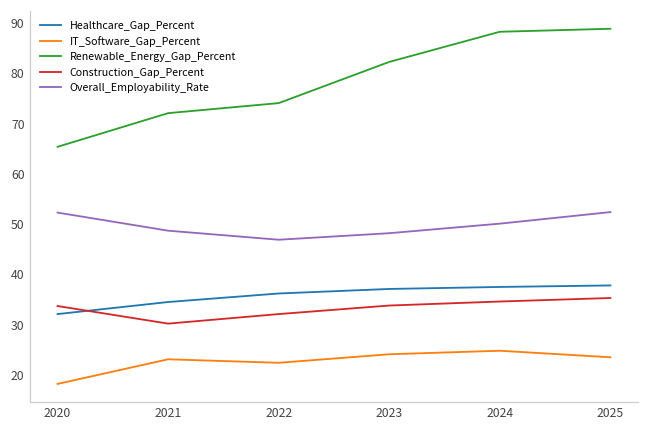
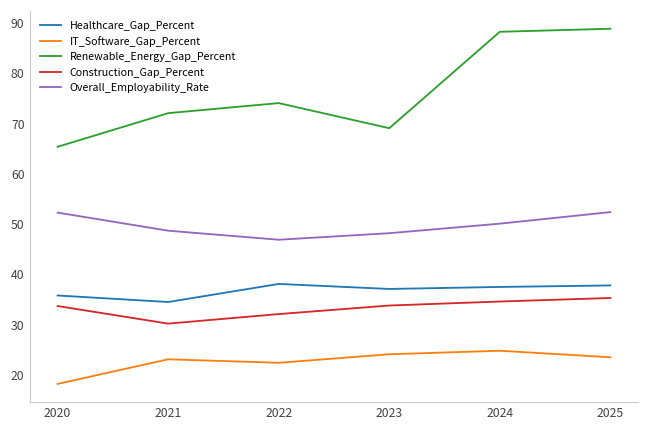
Healthcare_Gap_Percent, 2020: 32 -> 36
Healthcare_Gap_Percent, 2022: 36 -> 38
Renewable_Energy_Gap_Percent, 2023: 82 -> 69
